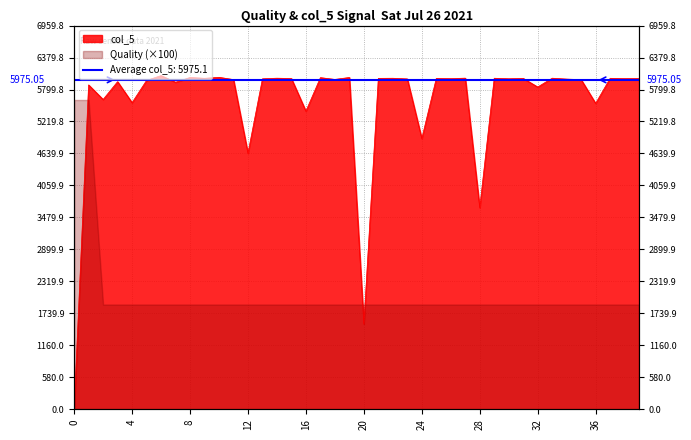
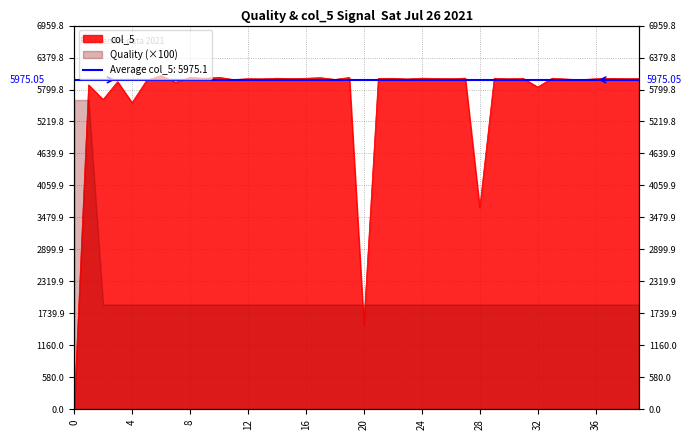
col_5, 12: 4600 -> 6000
col_5, 16: 5400 -> 6000
col_5, 24: 4900 -> 6000
col_5, 36: 5500 -> 6000
